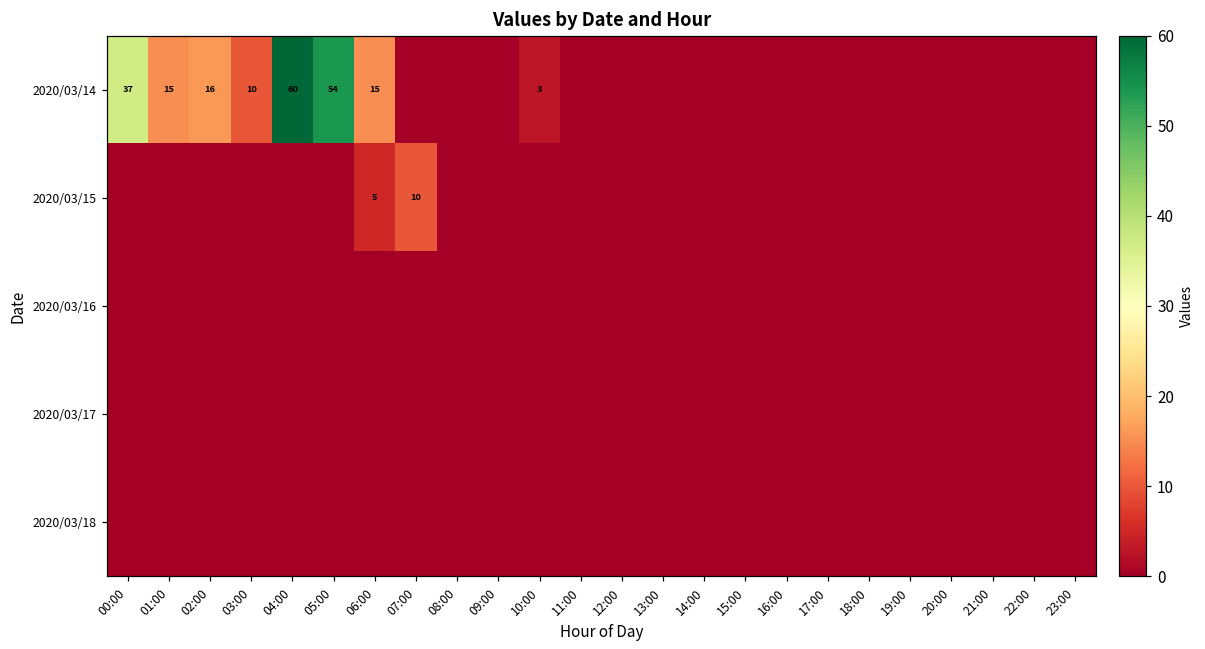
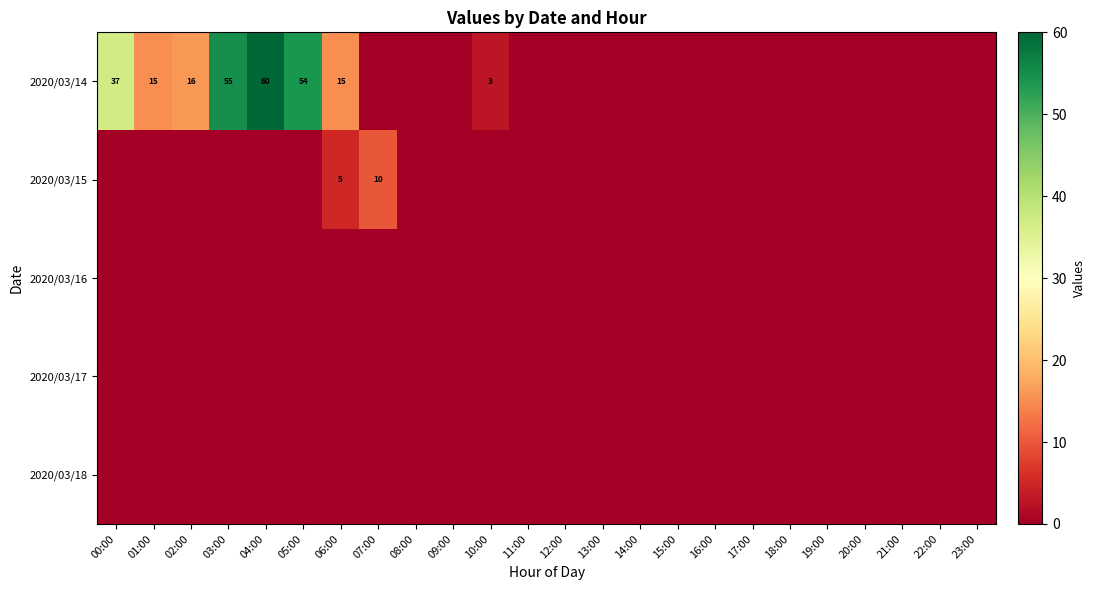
2020/03/14, 03:00: 10 -> 55
